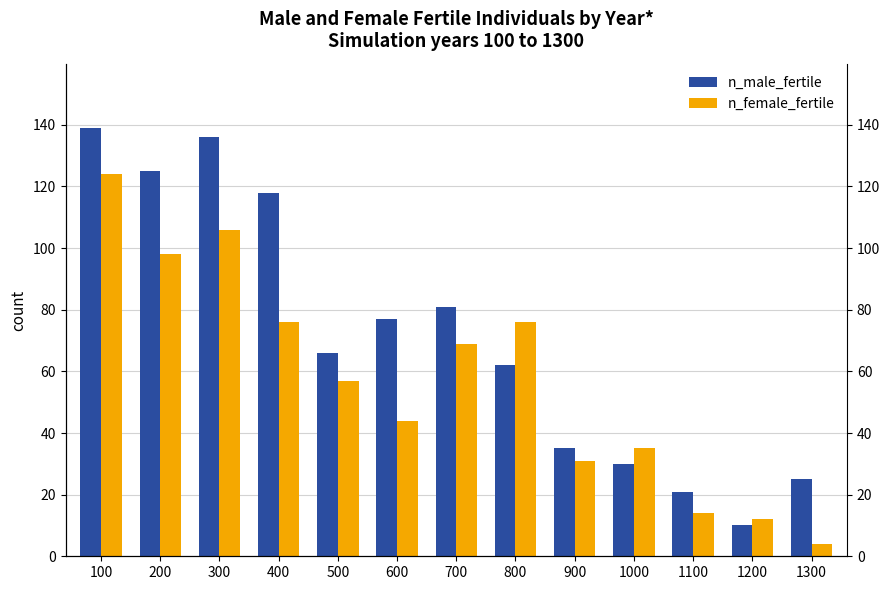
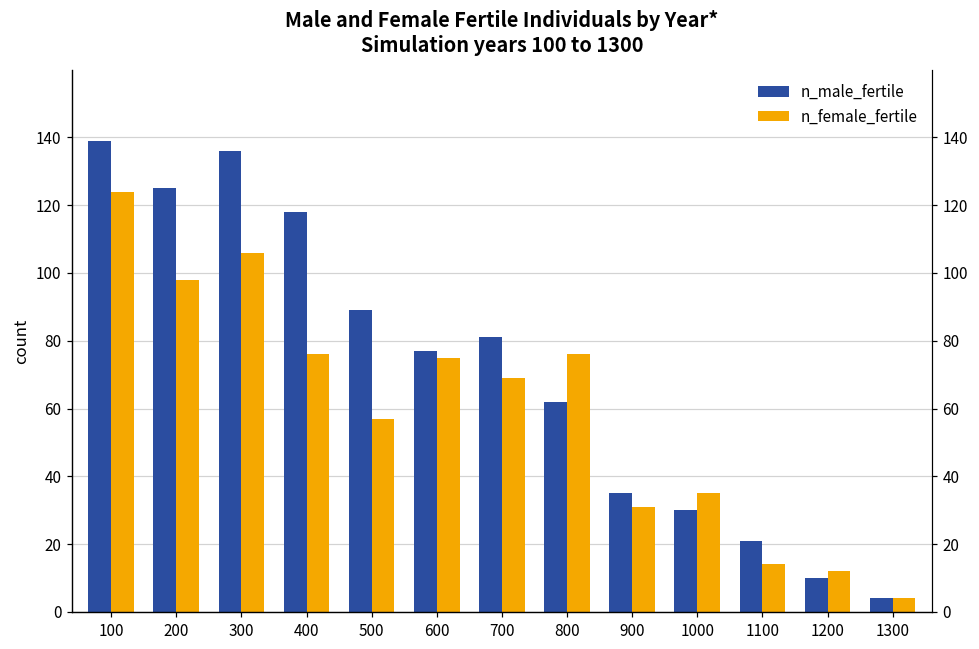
n_male_fertile, 500: 66 -> 89
n_female_fertile, 600: 44 -> 75
n_male_fertile, 1300: 25 -> 4
